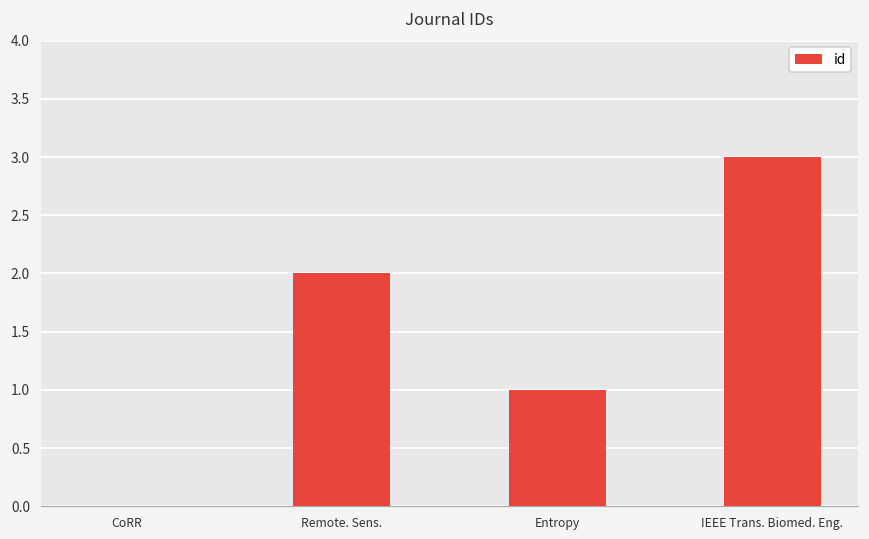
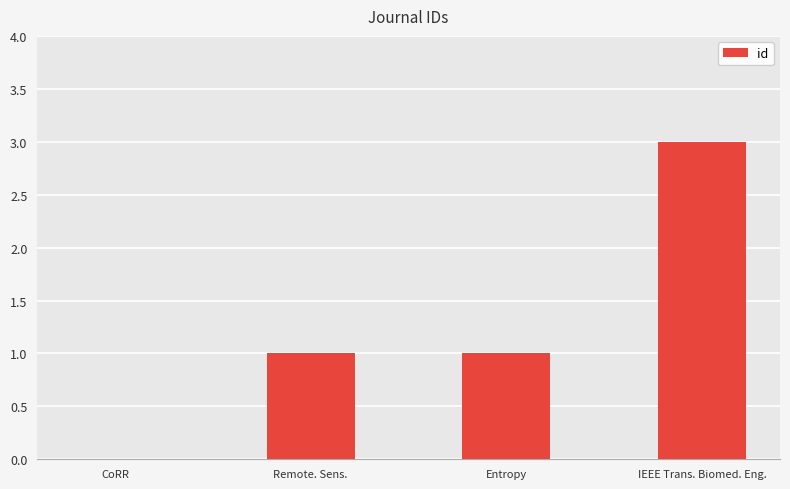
Remote. Sens.: 2 -> 1
